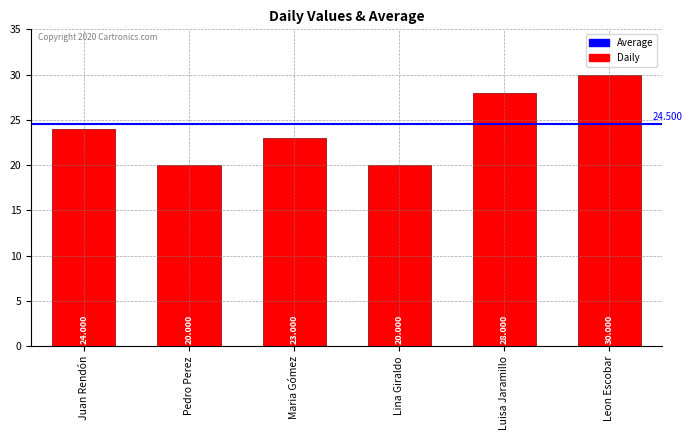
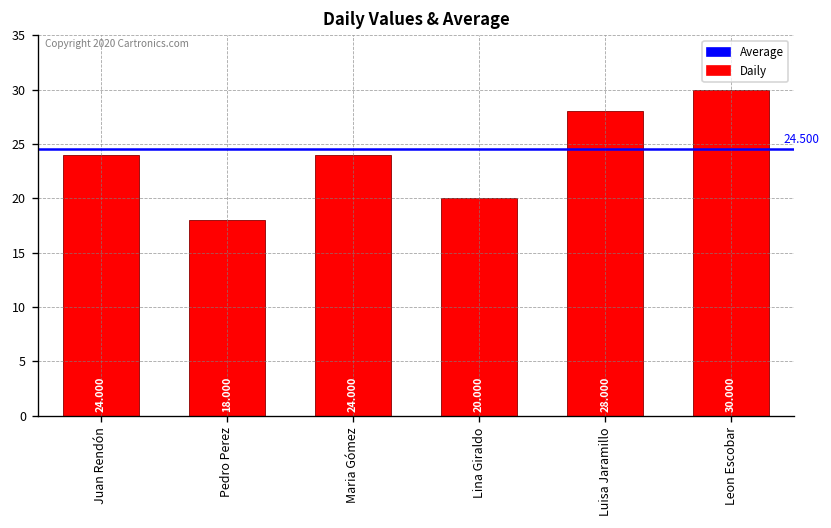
Pedro Perez: 20.000 -> 18.000
Maria Gómez: 23.000 -> 24.000
